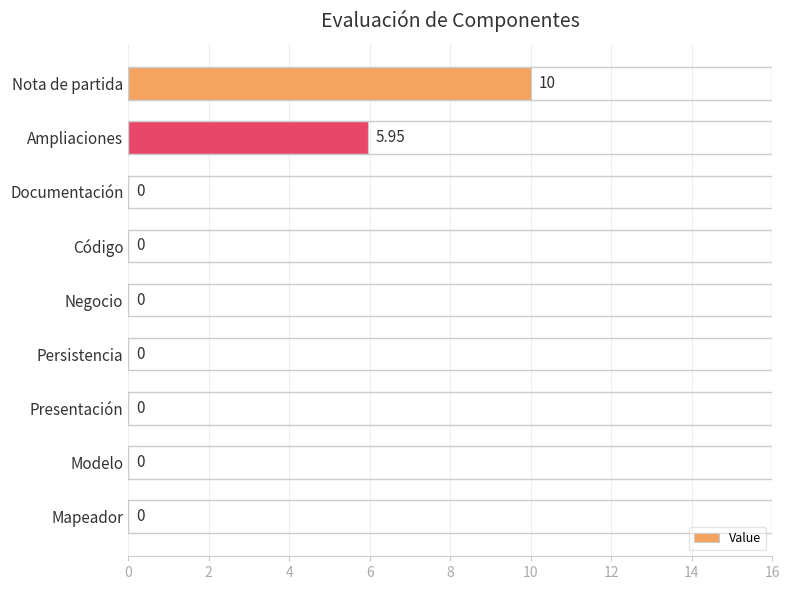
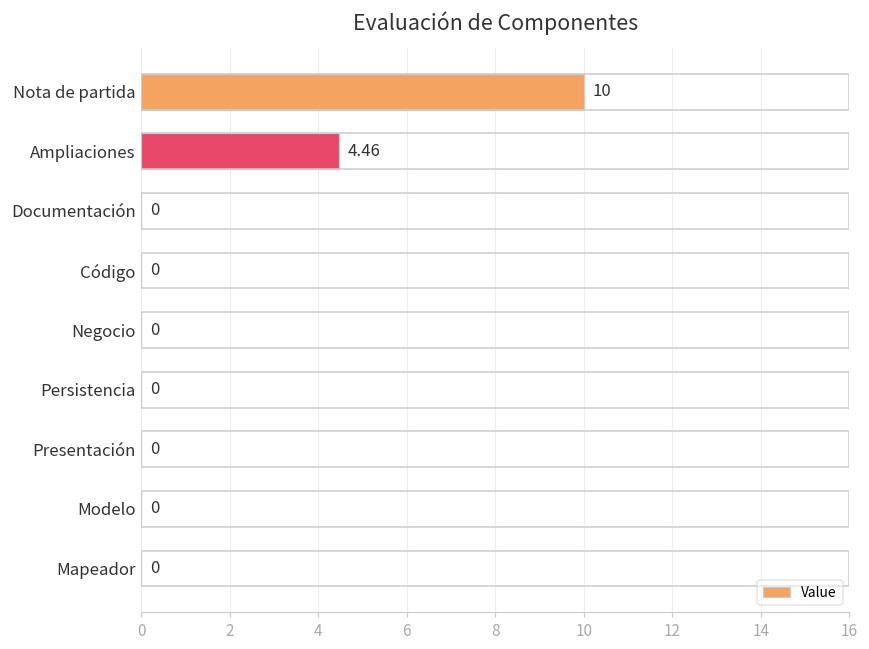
Ampliaciones: 5.95 -> 4.46
